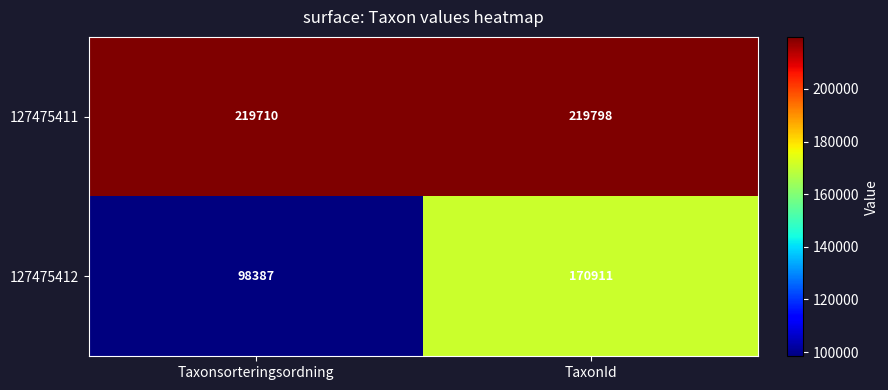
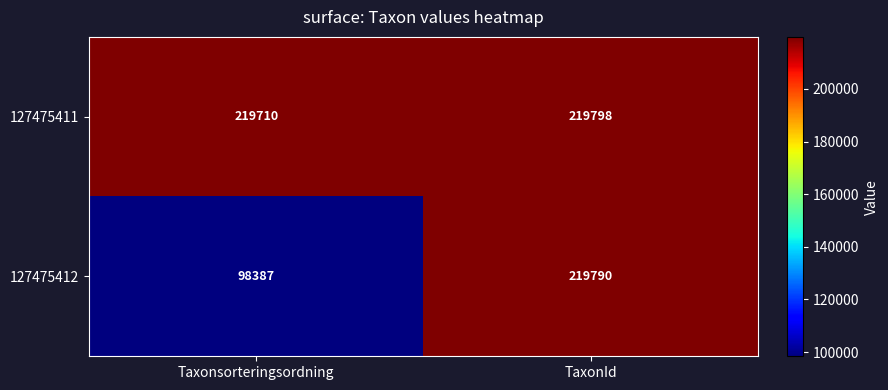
127475412, TaxonId: 170911 -> 219790
